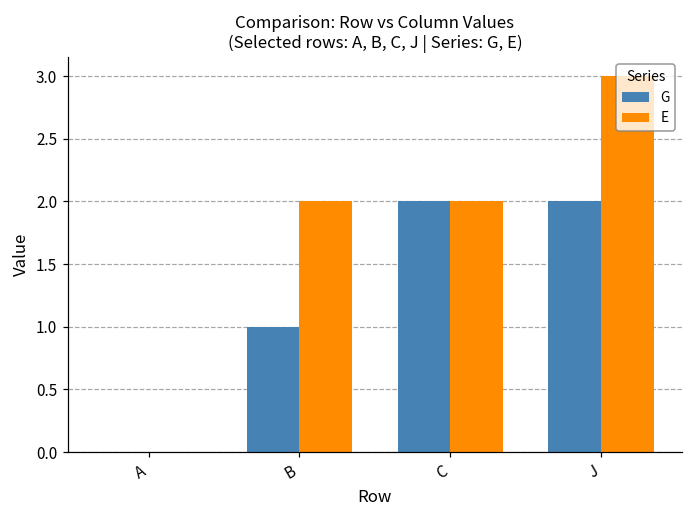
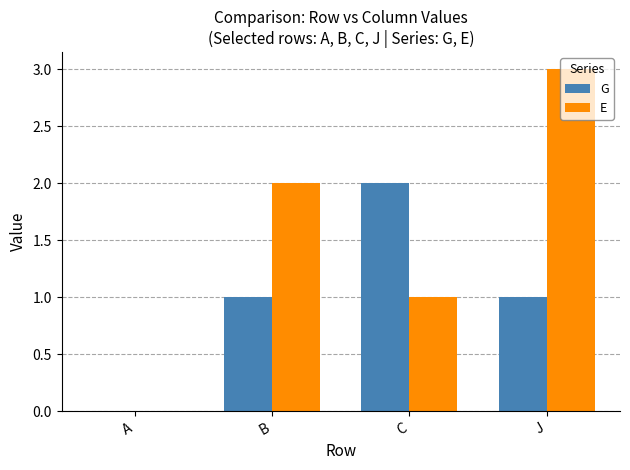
E, C: 2 -> 1
G, J: 2 -> 1
